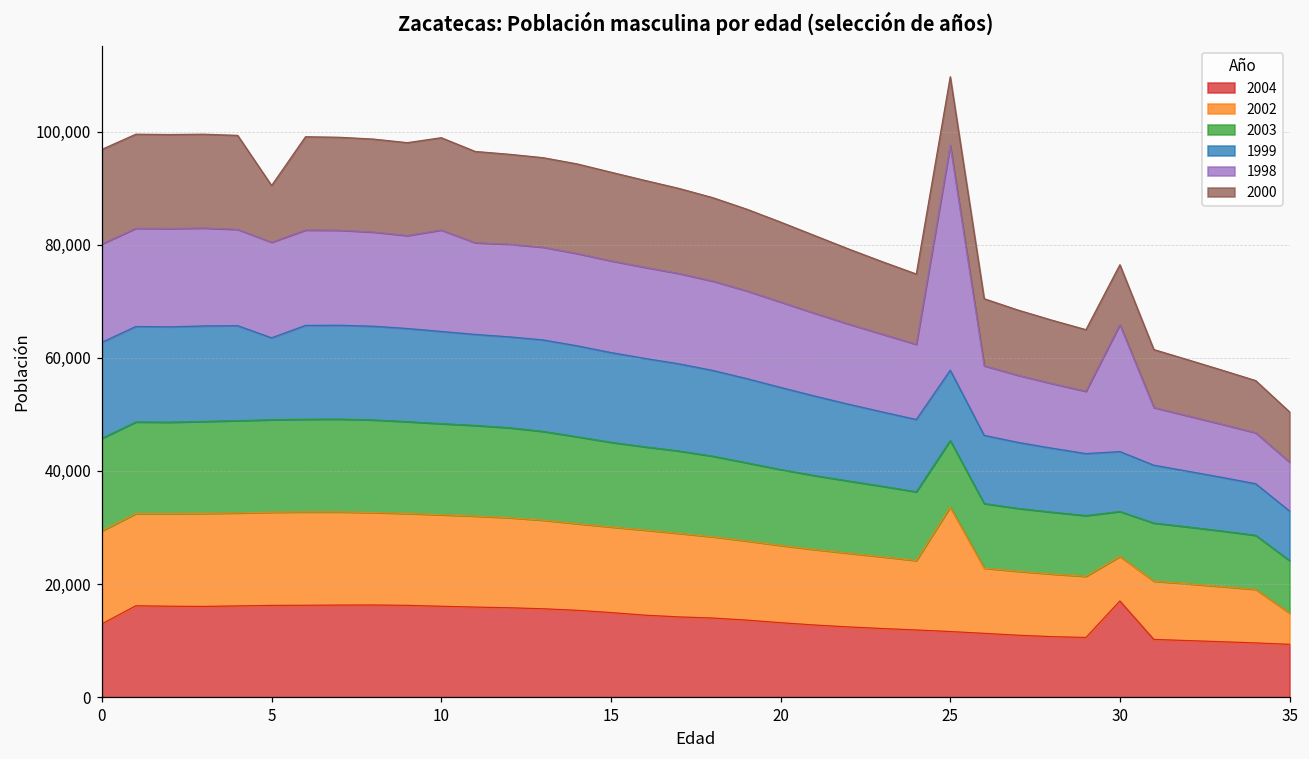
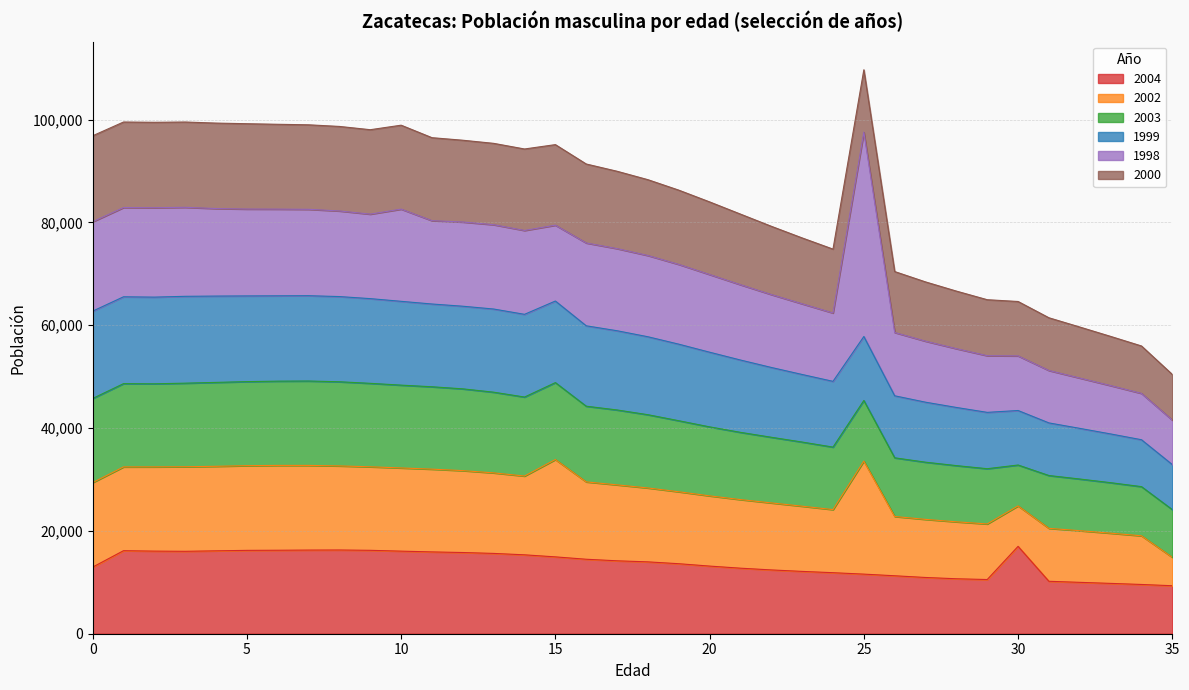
1999, 5: 14,000 -> 17,000
2000, 5: 10,000 -> 17,000
2002, 15: 15,000 -> 19,000
1998, 15: 16,000 -> 15,000
1998, 30: 22,000 -> 11,000
